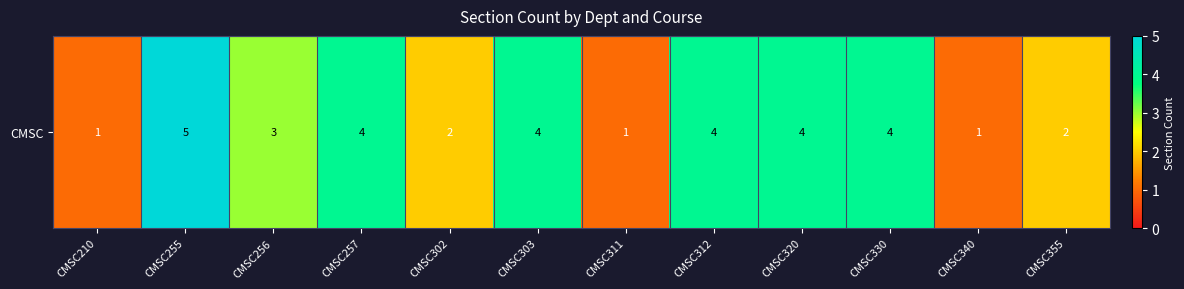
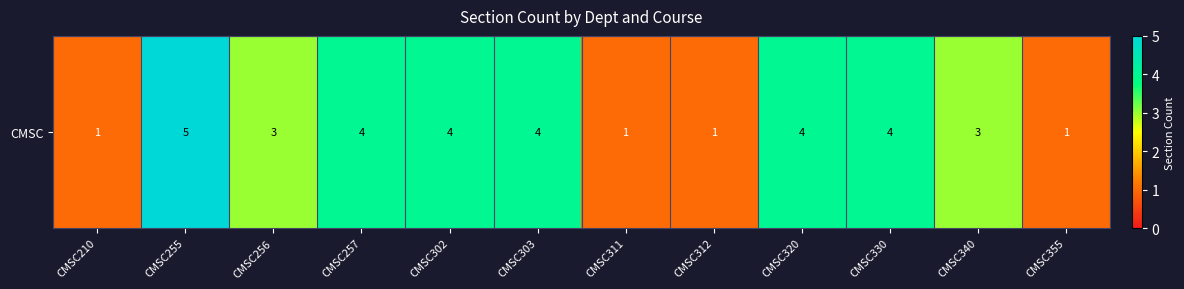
CMSC, CMSC302: 2 -> 4
CMSC, CMSC312: 4 -> 1
CMSC, CMSC340: 1 -> 3
CMSC, CMSC355: 2 -> 1
